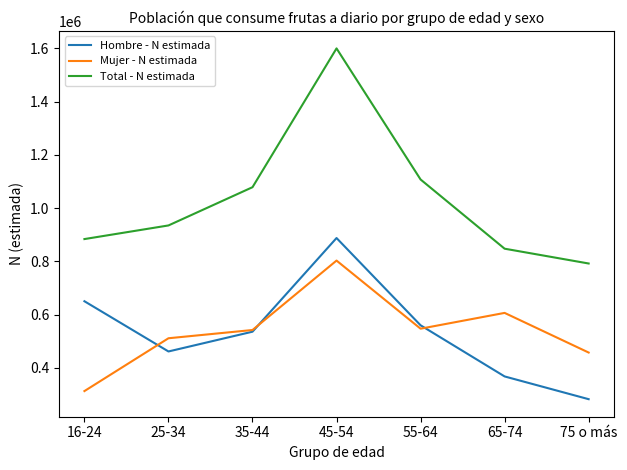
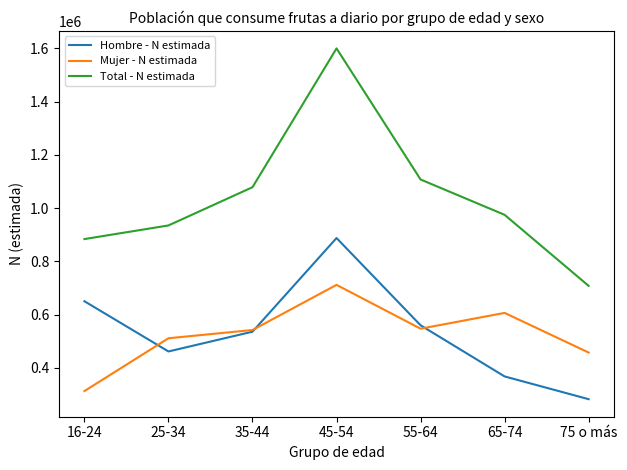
Mujer - N estimada, 45-54: 800000 -> 710000
Total - N estimada, 65-74: 850000 -> 970000
Total - N estimada, 75 o más: 790000 -> 710000
